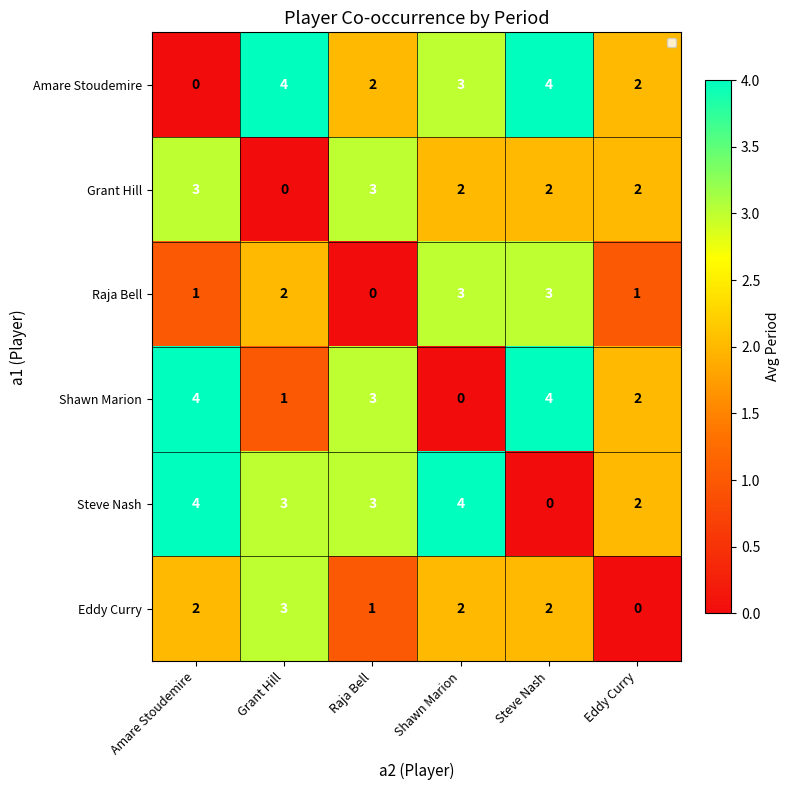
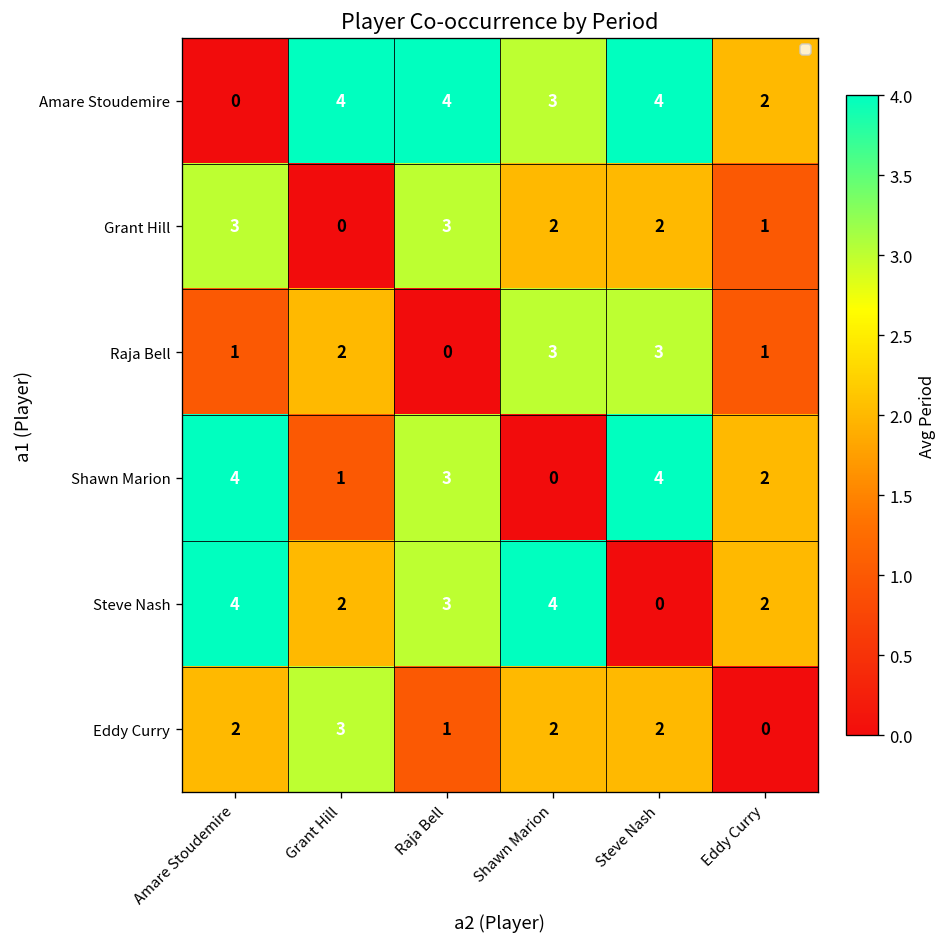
Amare Stoudemire, Raja Bell: 2 -> 4
Grant Hill, Eddy Curry: 2 -> 1
Steve Nash, Grant Hill: 3 -> 2
